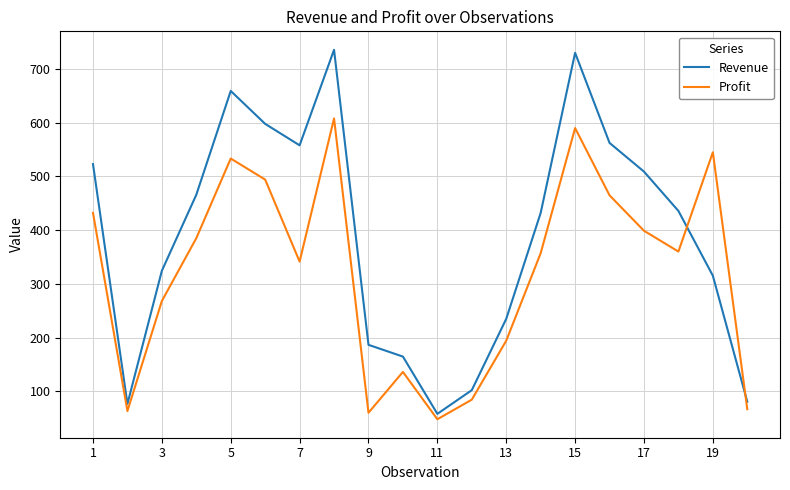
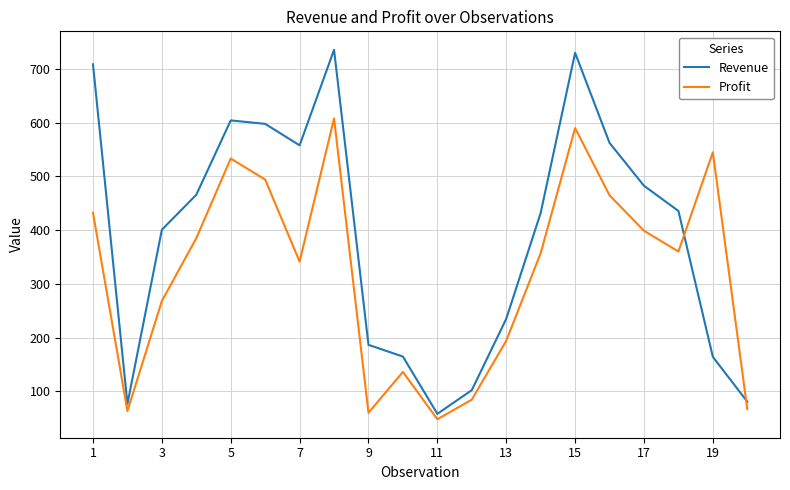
Revenue, 1: 520 -> 710
Revenue, 3: 320 -> 400
Revenue, 5: 660 -> 600
Revenue, 17: 510 -> 480
Revenue, 19: 320 -> 160
